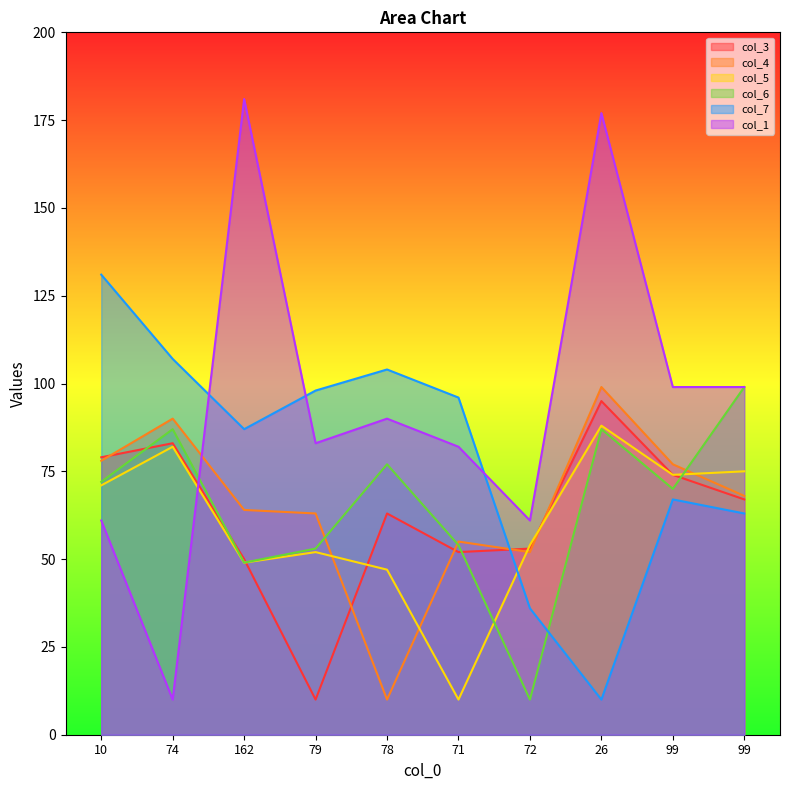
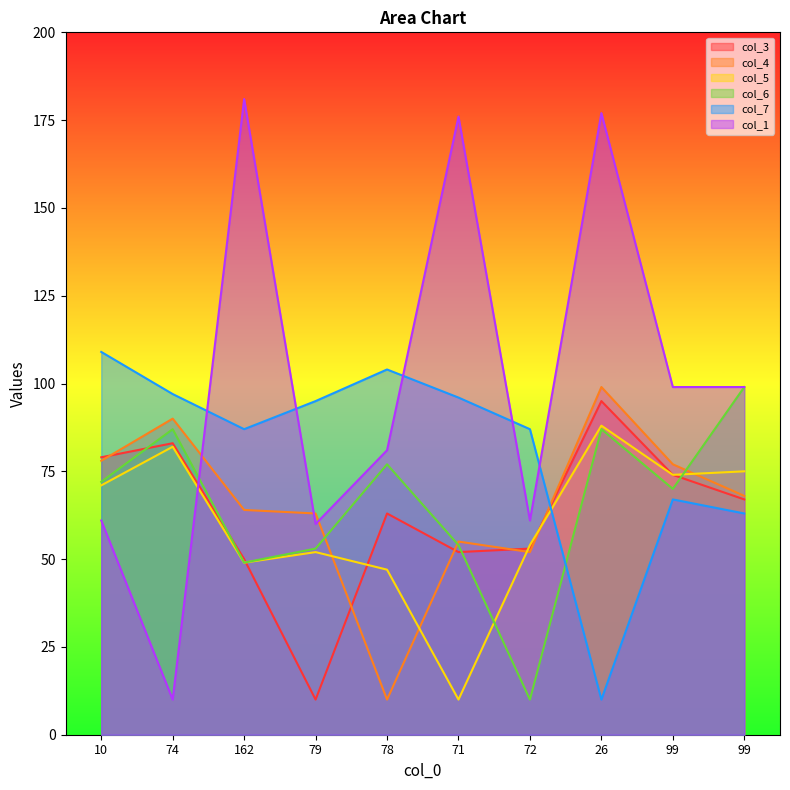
col_7, 10: 131 -> 109
col_7, 74: 107 -> 97
col_7, 79: 98 -> 95
col_1, 79: 83 -> 60
col_1, 78: 90 -> 81
col_1, 71: 82 -> 176
col_7, 72: 36 -> 87
